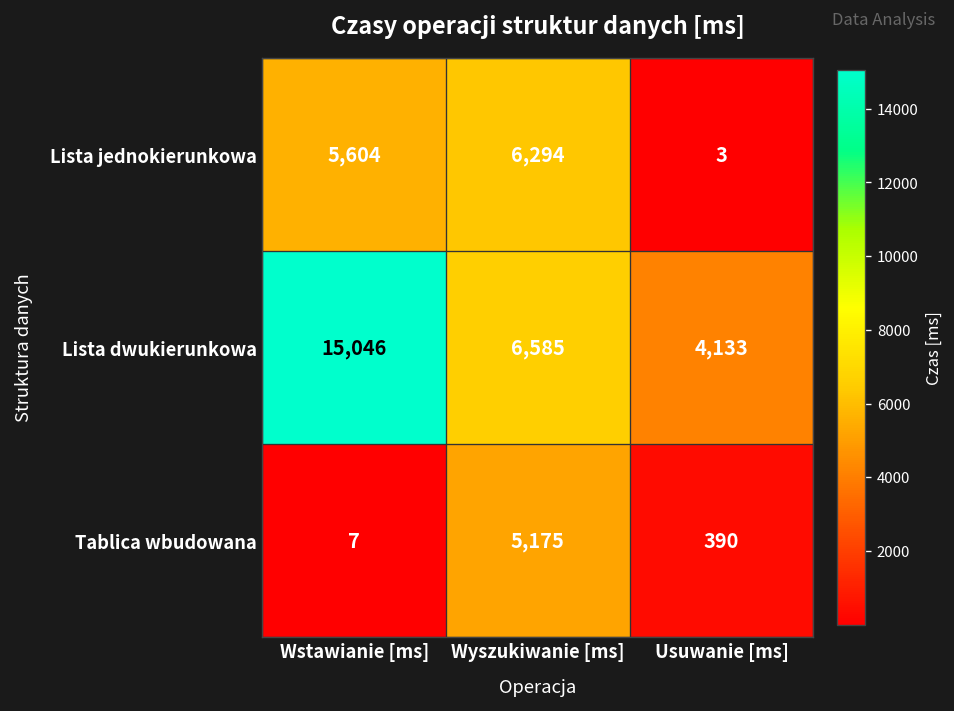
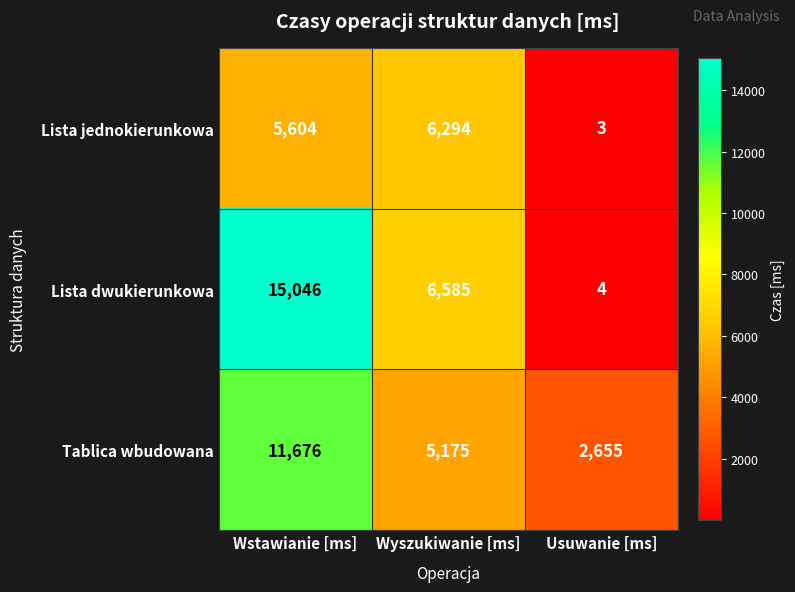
Lista dwukierunkowa, Usuwanie [ms]: 4,133 -> 4
Tablica wbudowana, Wstawianie [ms]: 7 -> 11,676
Tablica wbudowana, Usuwanie [ms]: 390 -> 2,655
